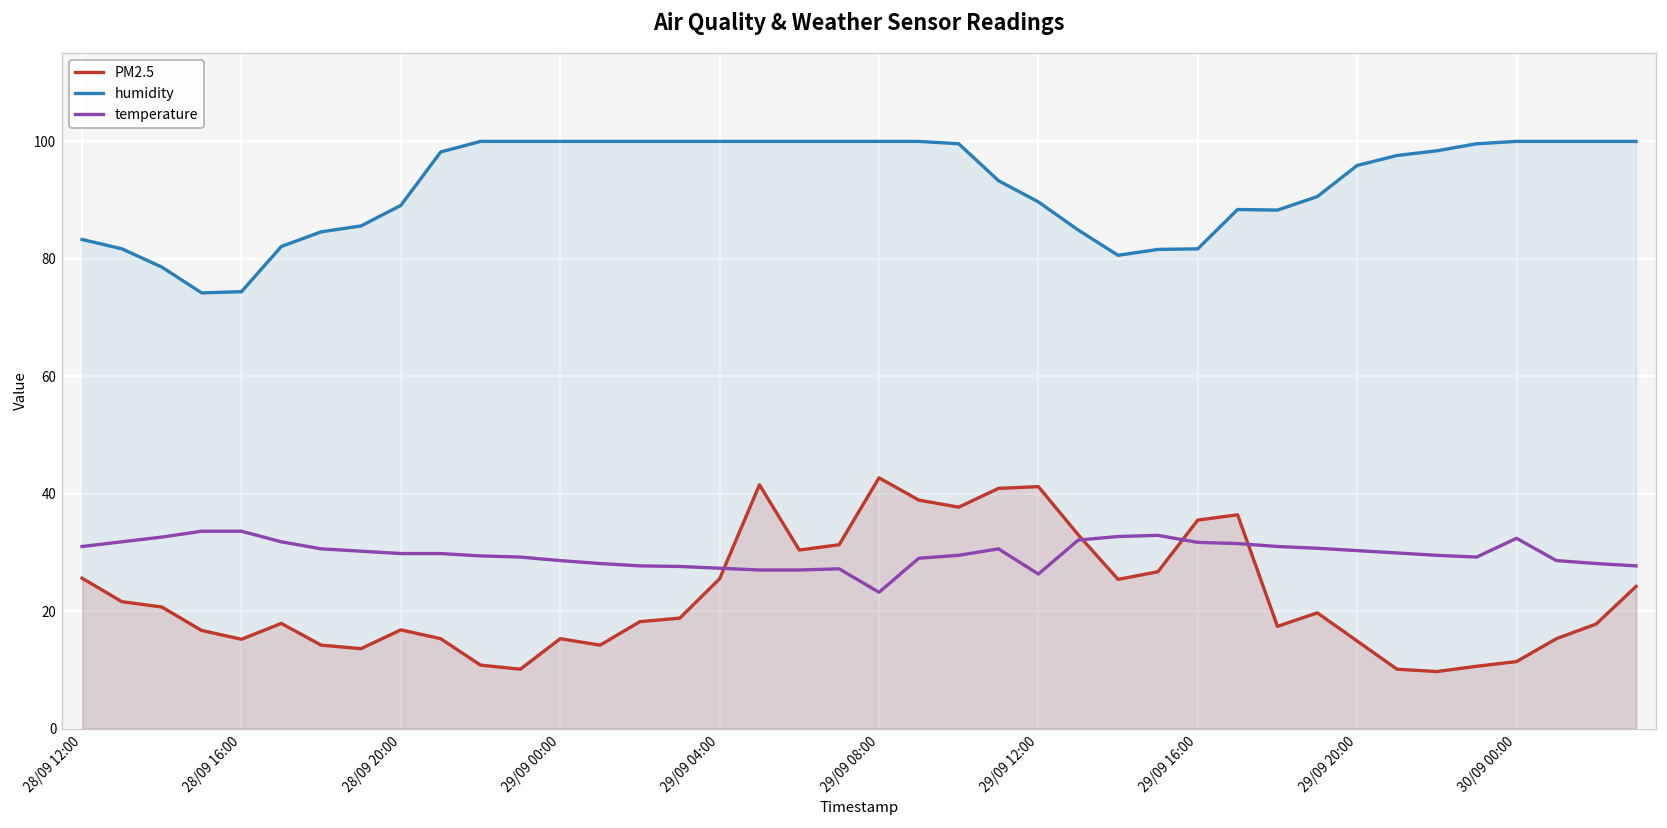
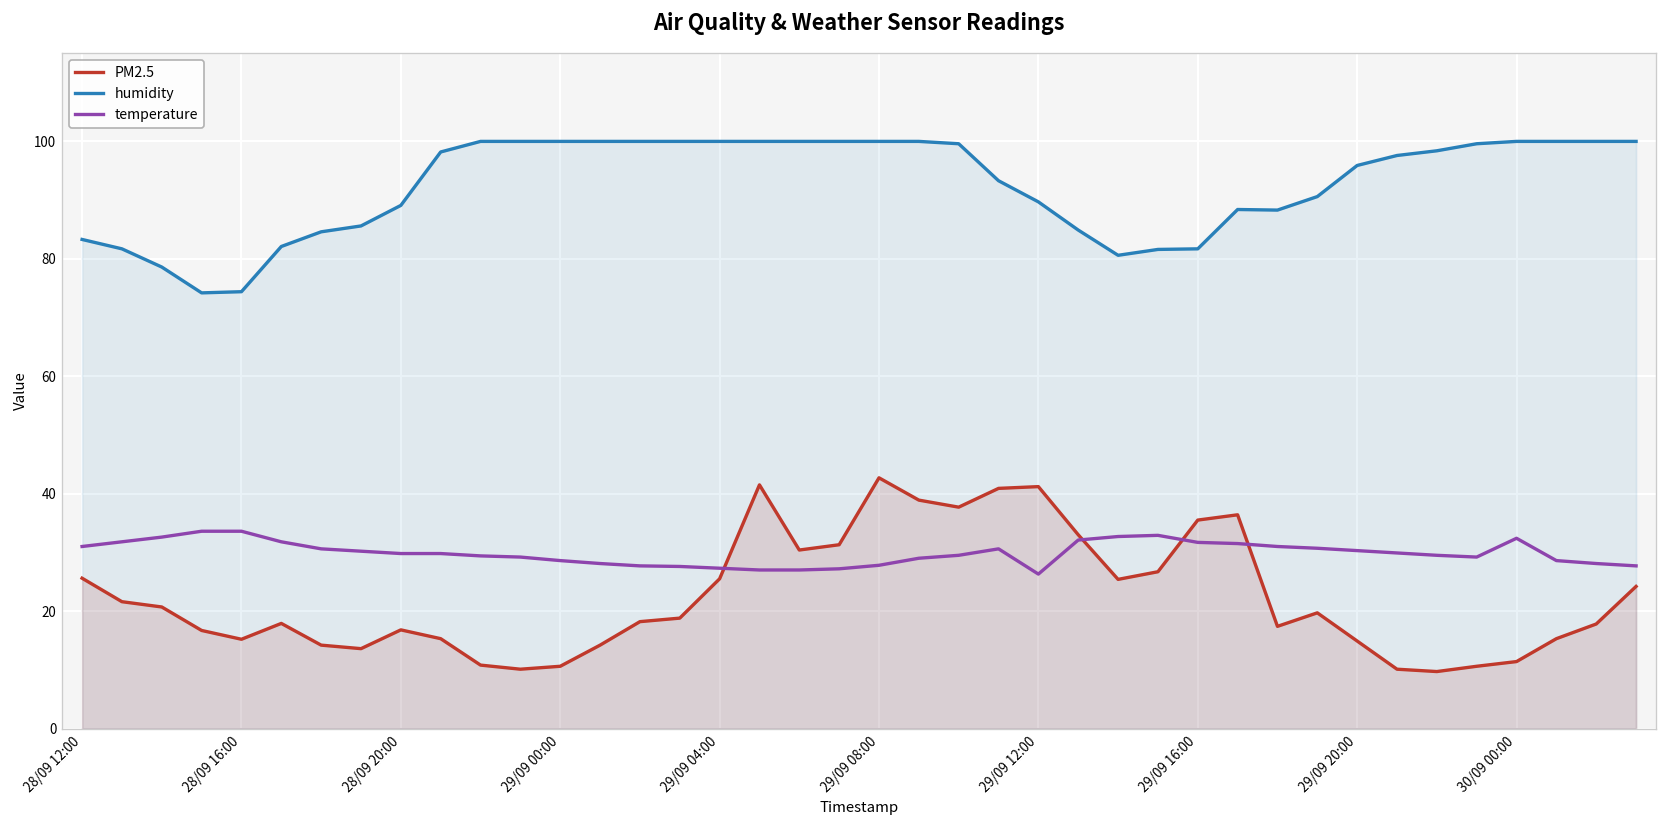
PM2.5, 29/09 00:00: 15 -> 11
temperature, 29/09 08:00: 23 -> 28
